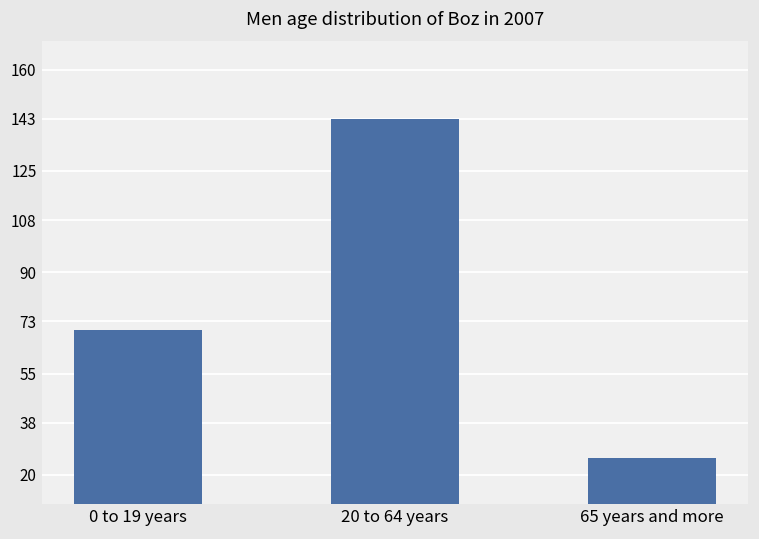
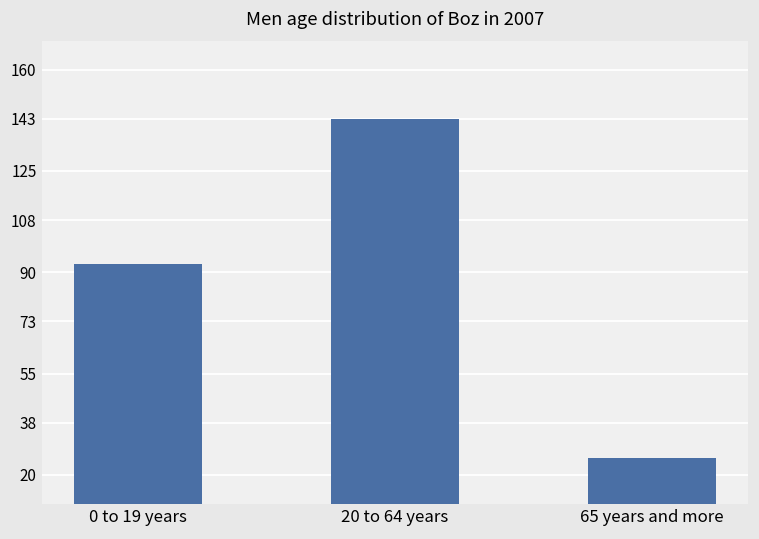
0 to 19 years: 70 -> 93
